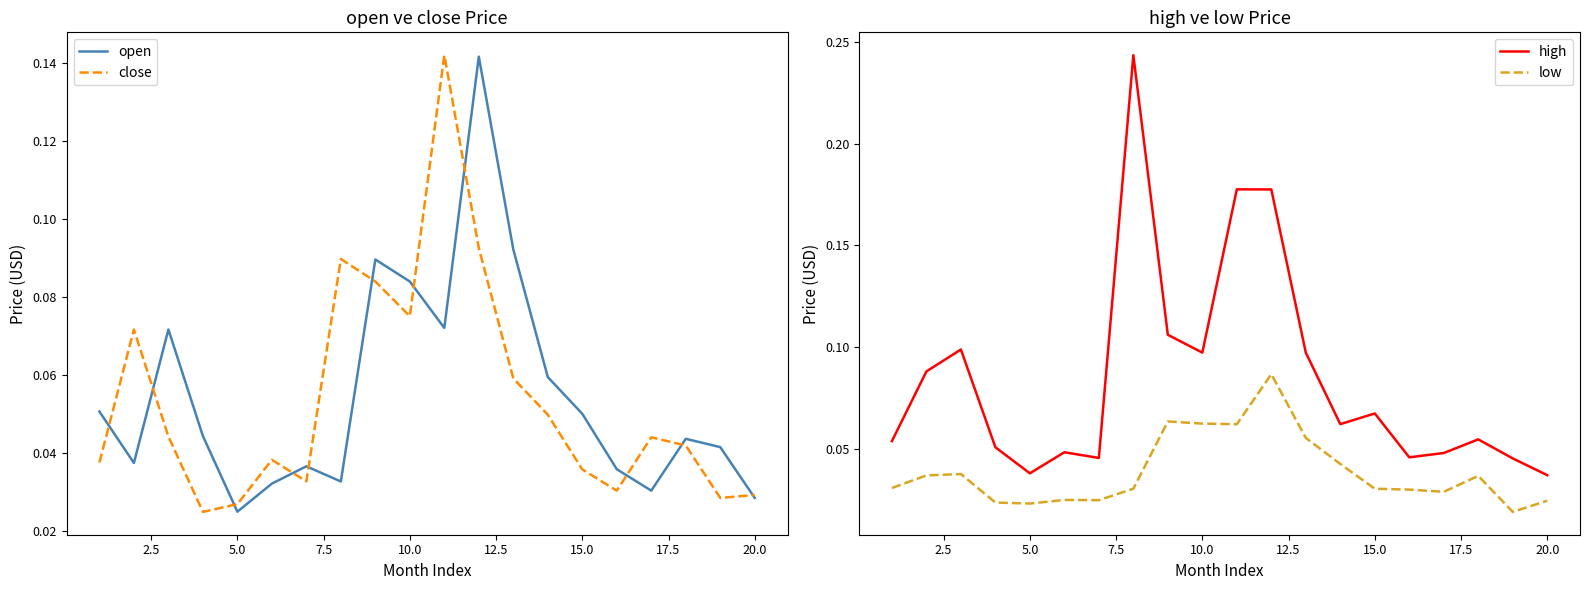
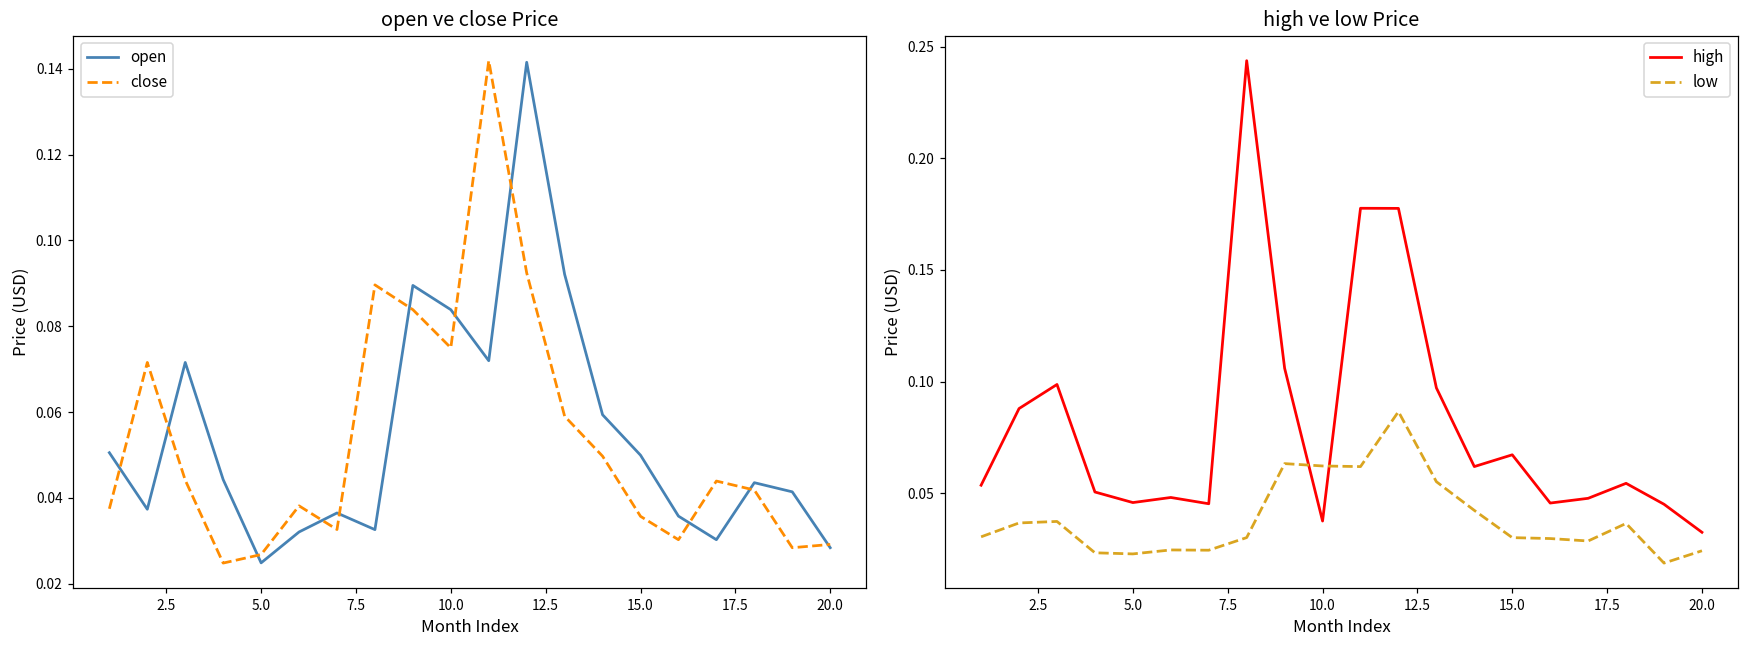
high ve low Price, high, 5.0: 0.038 -> 0.046
high ve low Price, high, 10.0: 0.097 -> 0.038
high ve low Price, high, 20.0: 0.037 -> 0.033
